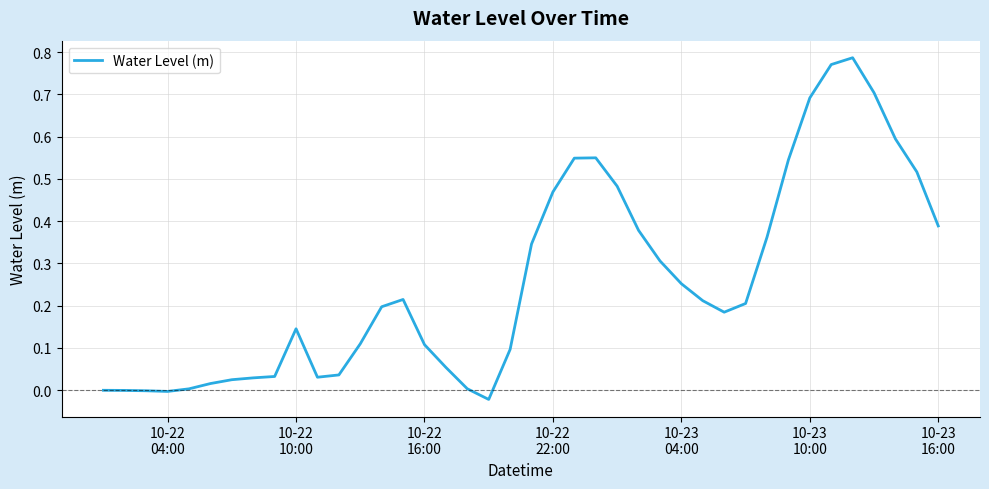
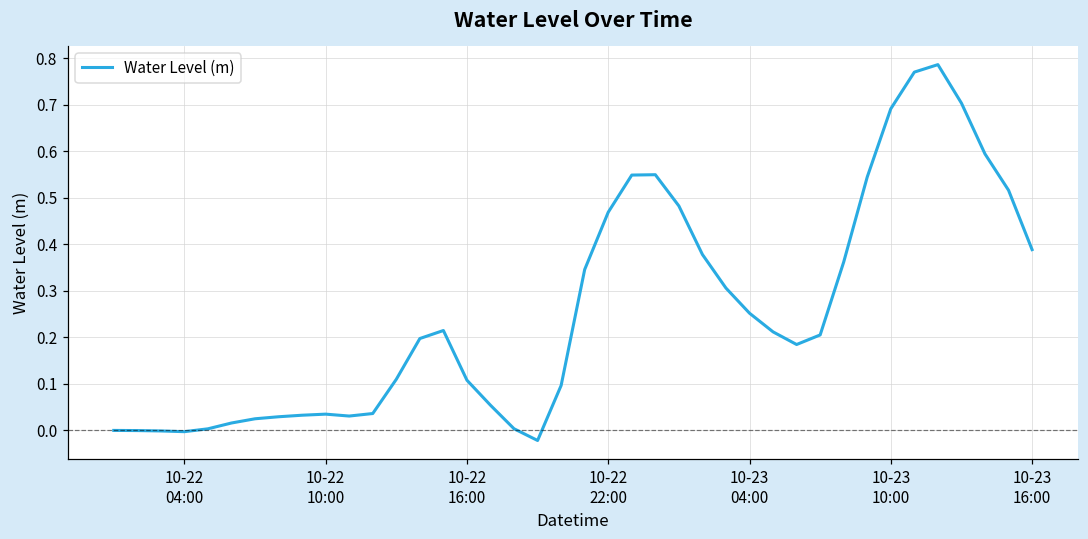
10-22 10:00: 0.15 -> 0.03
